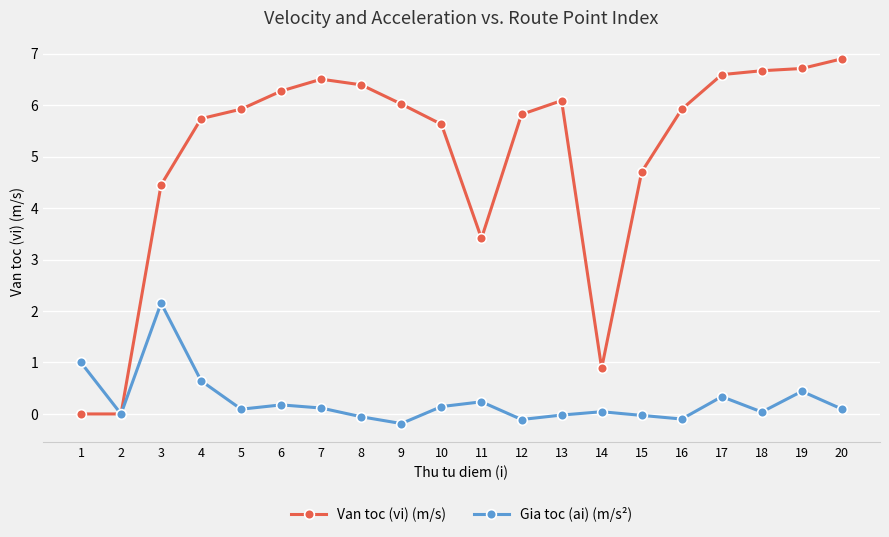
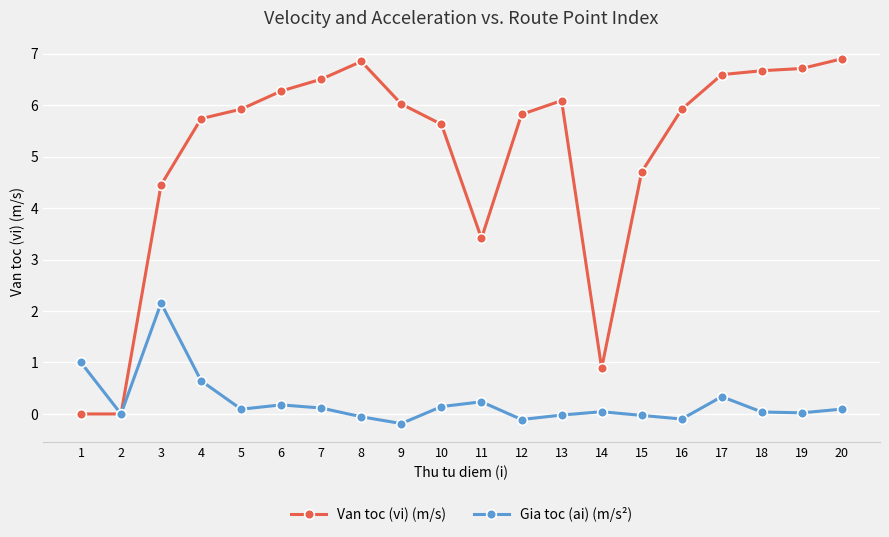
Van toc (vi) (m/s), 8: 6.4 -> 6.9
Gia toc (ai) (m/s²), 19: 0.4 -> 0.0
